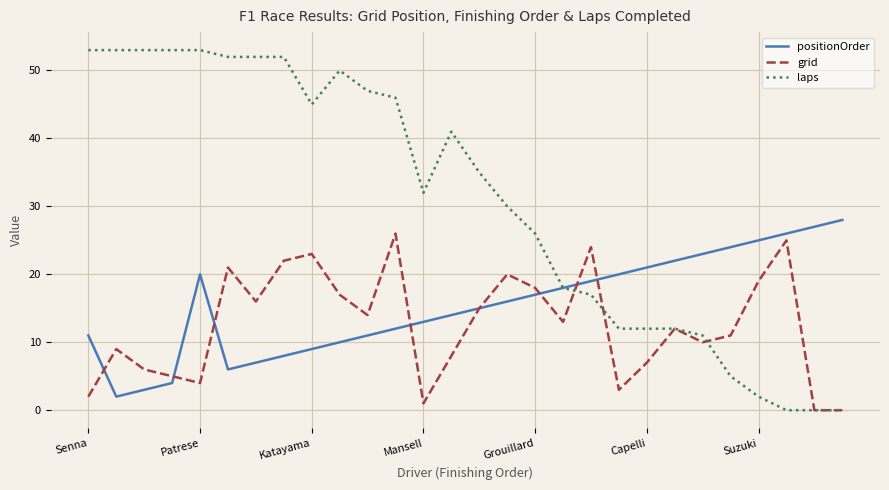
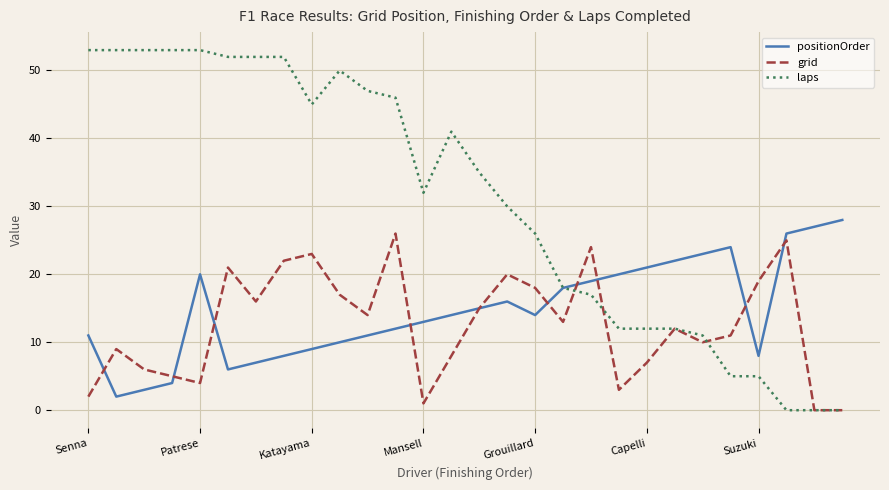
positionOrder, Grouillard: 17 -> 14
positionOrder, Suzuki: 25 -> 8
laps, Suzuki: 2 -> 5
